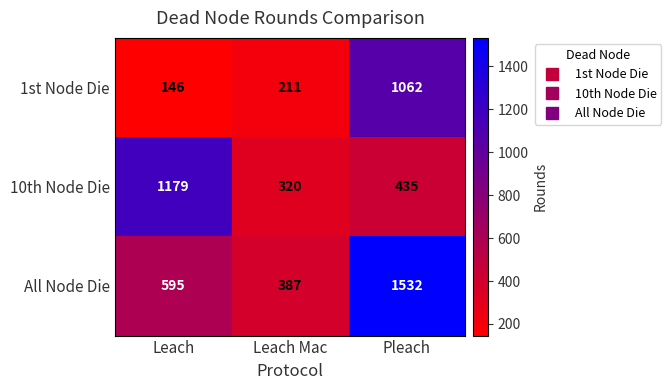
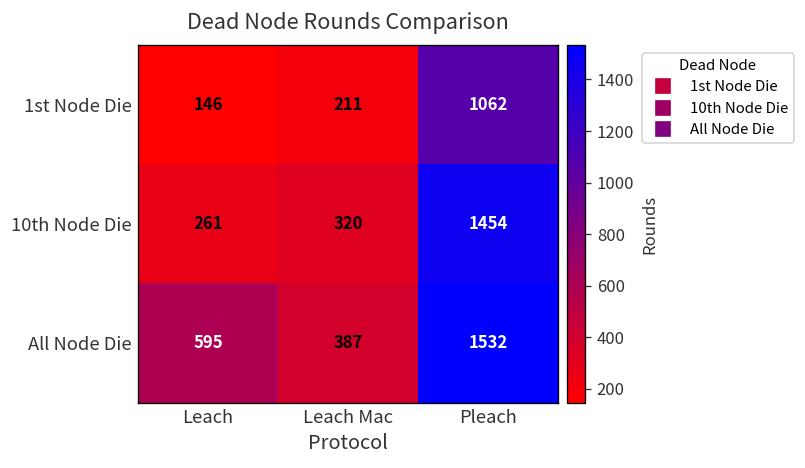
10th Node Die, Leach: 1179 -> 261
10th Node Die, Pleach: 435 -> 1454
